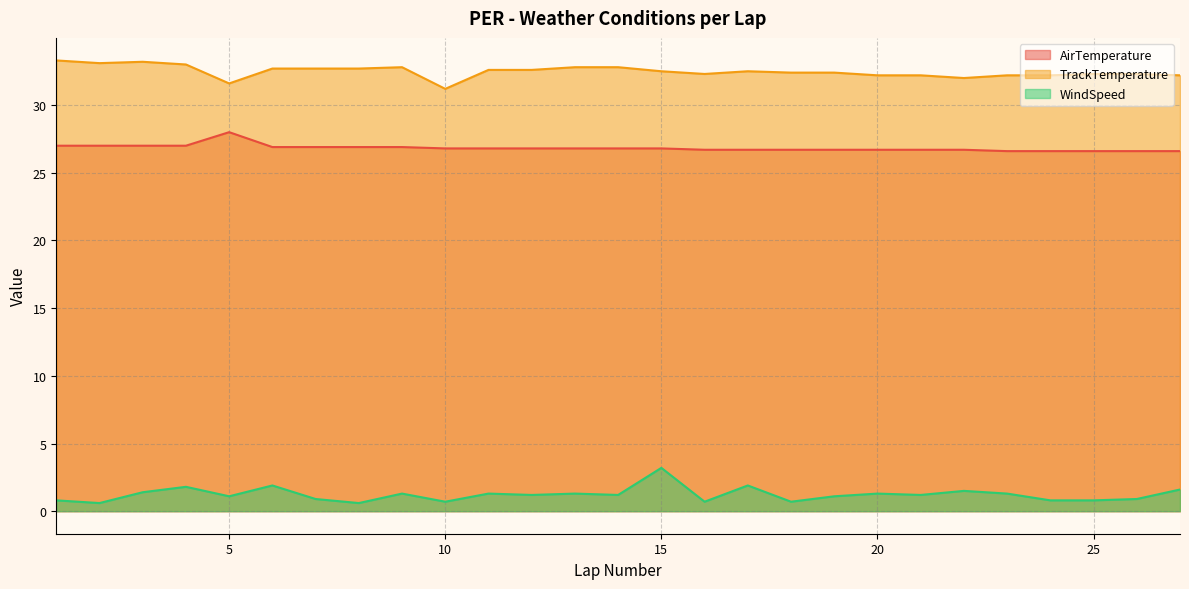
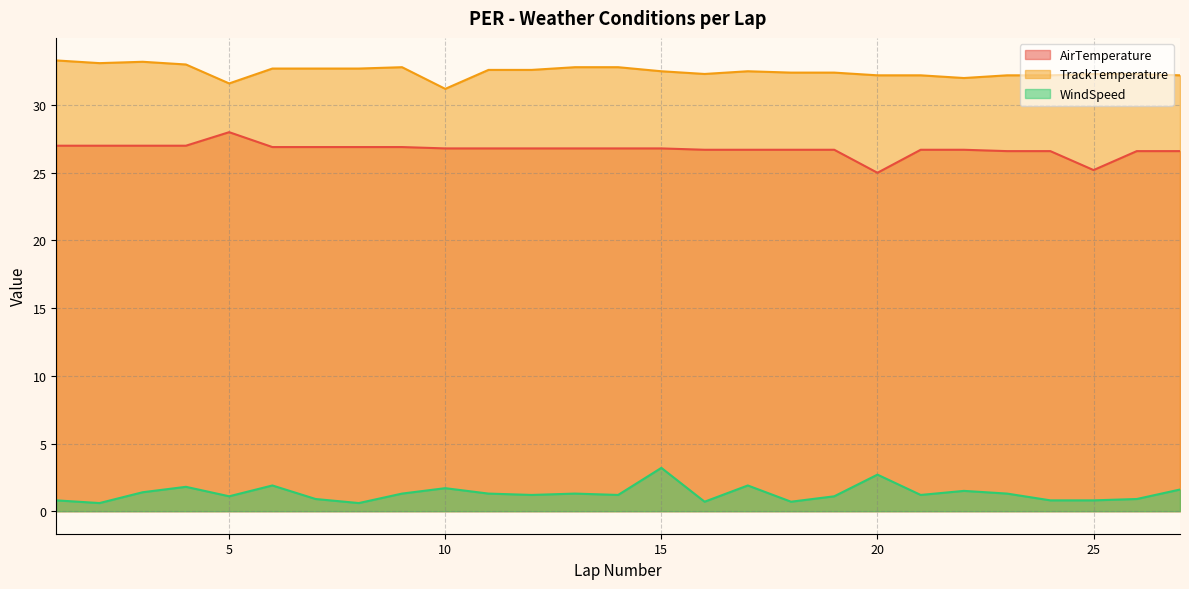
WindSpeed, 10: 0.7 -> 1.7
AirTemperature, 20: 26.7 -> 25.0
WindSpeed, 20: 1.3 -> 2.7
AirTemperature, 25: 26.6 -> 25.2
